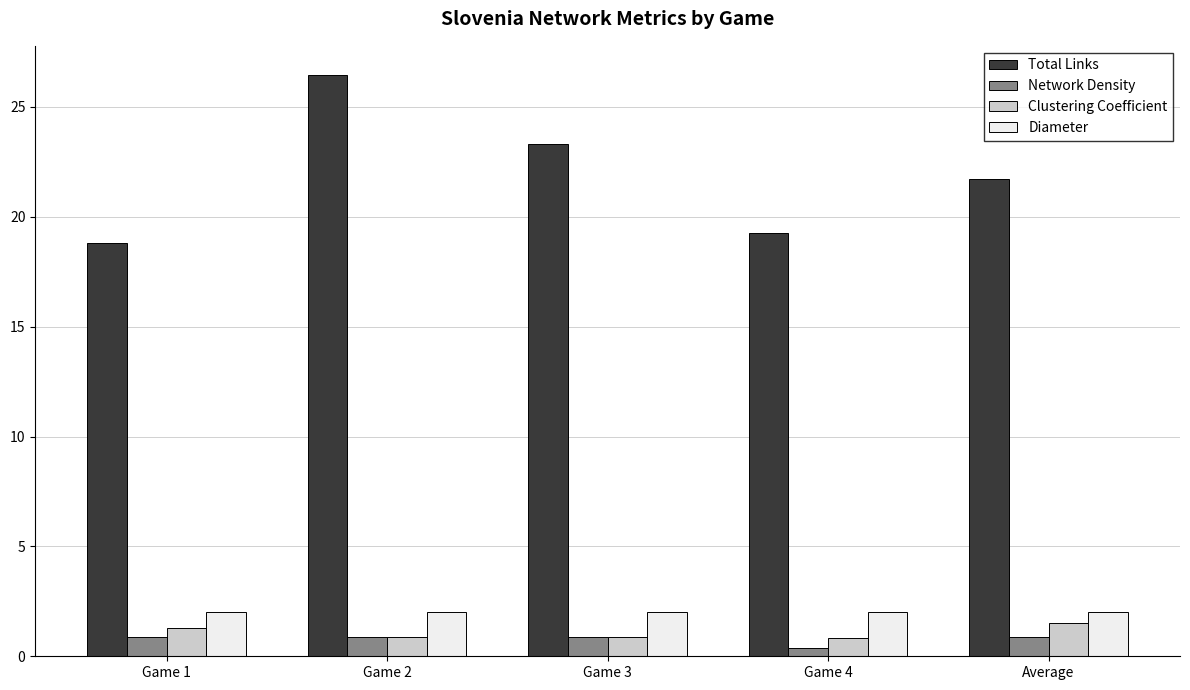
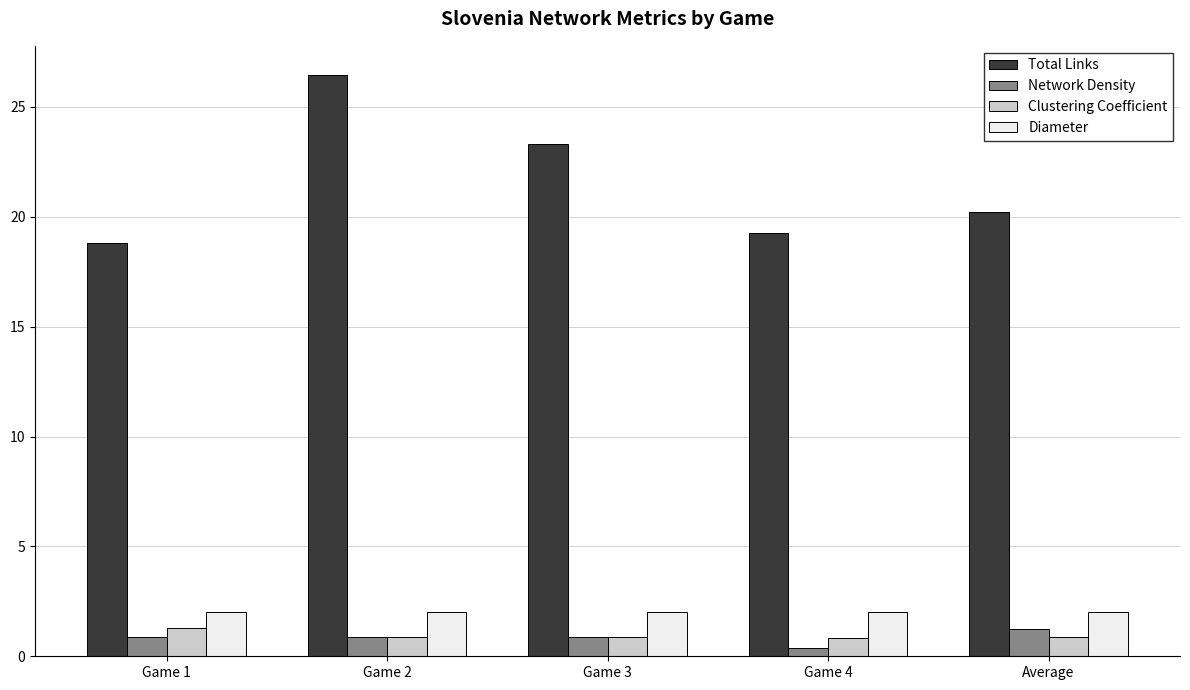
Total Links, Average: 21.7 -> 20.2
Network Density, Average: 0.9 -> 1.3
Clustering Coefficient, Average: 1.5 -> 0.9
